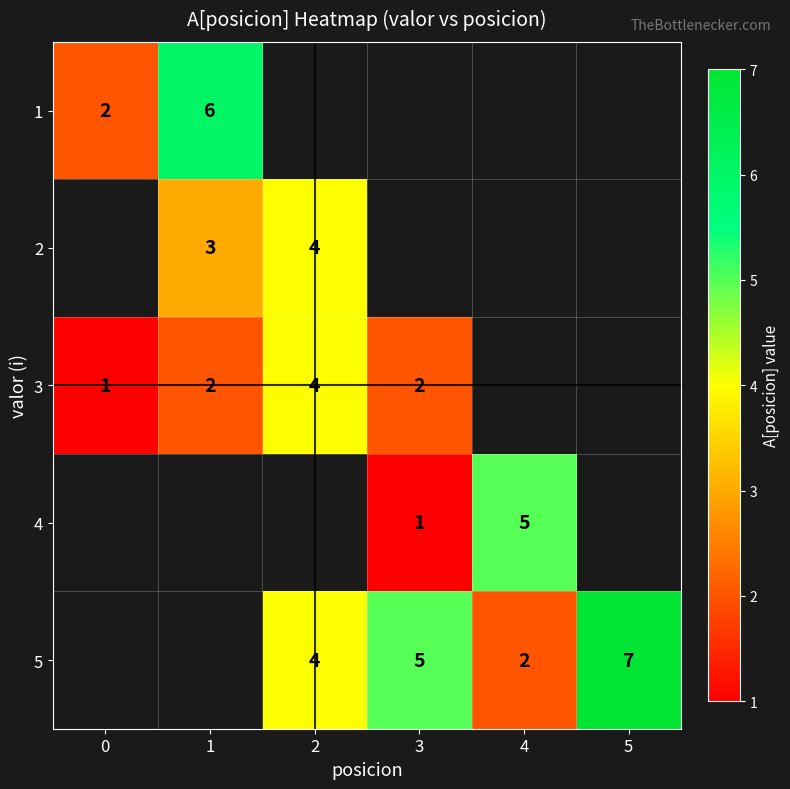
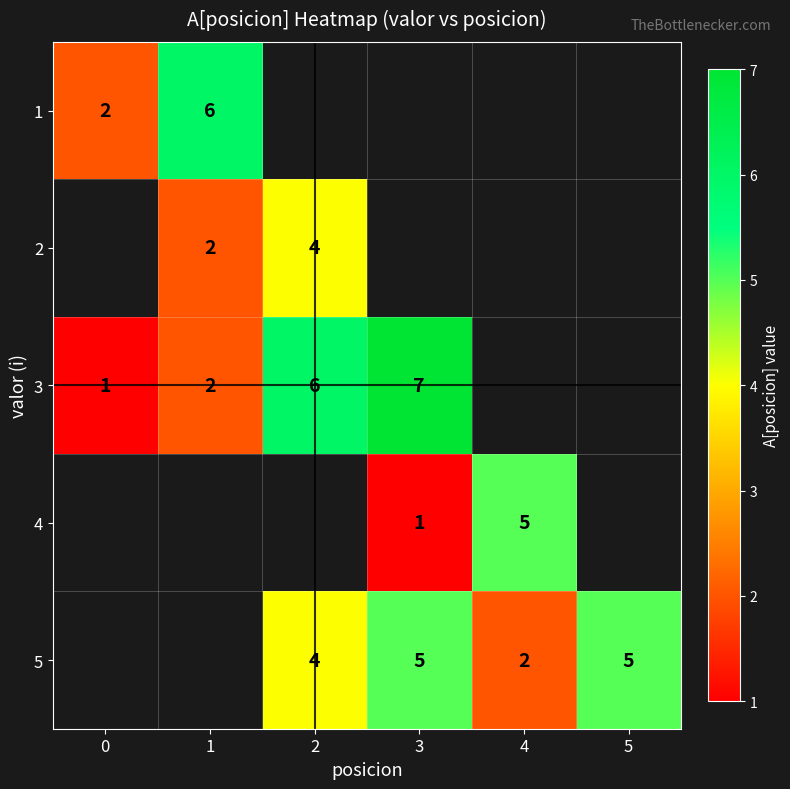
2, 1: 3 -> 2
3, 2: 4 -> 6
3, 3: 2 -> 7
5, 5: 7 -> 5
